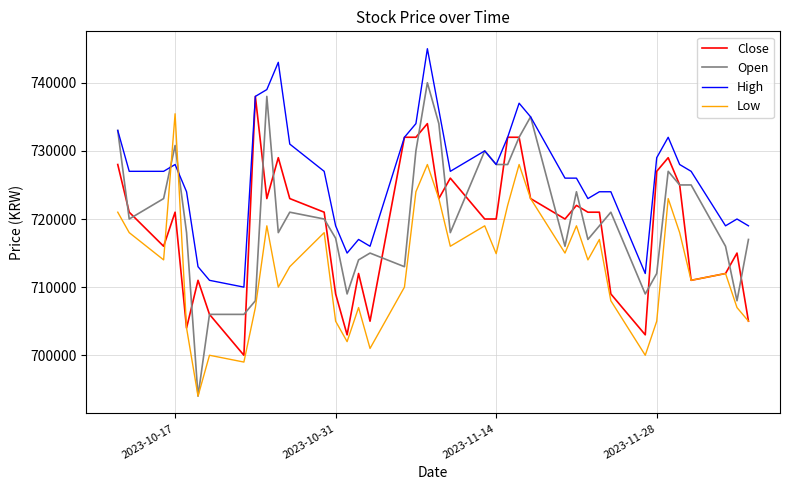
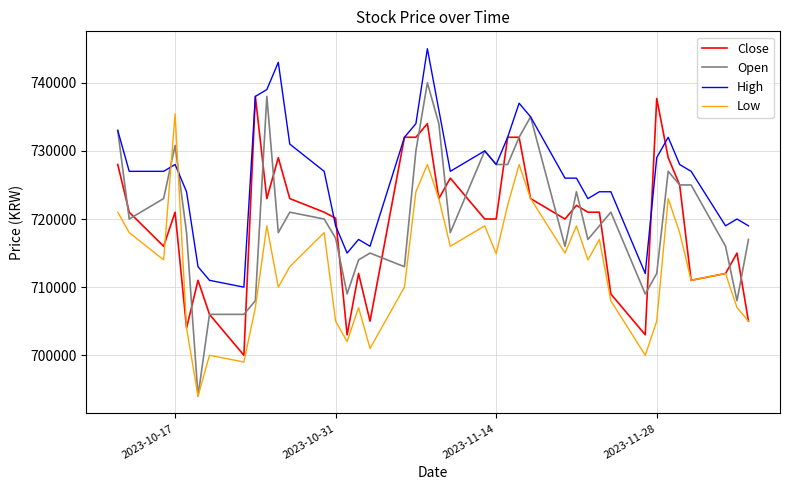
Close, 2023-10-31: 709000 -> 720000
Close, 2023-11-28: 727000 -> 738000
